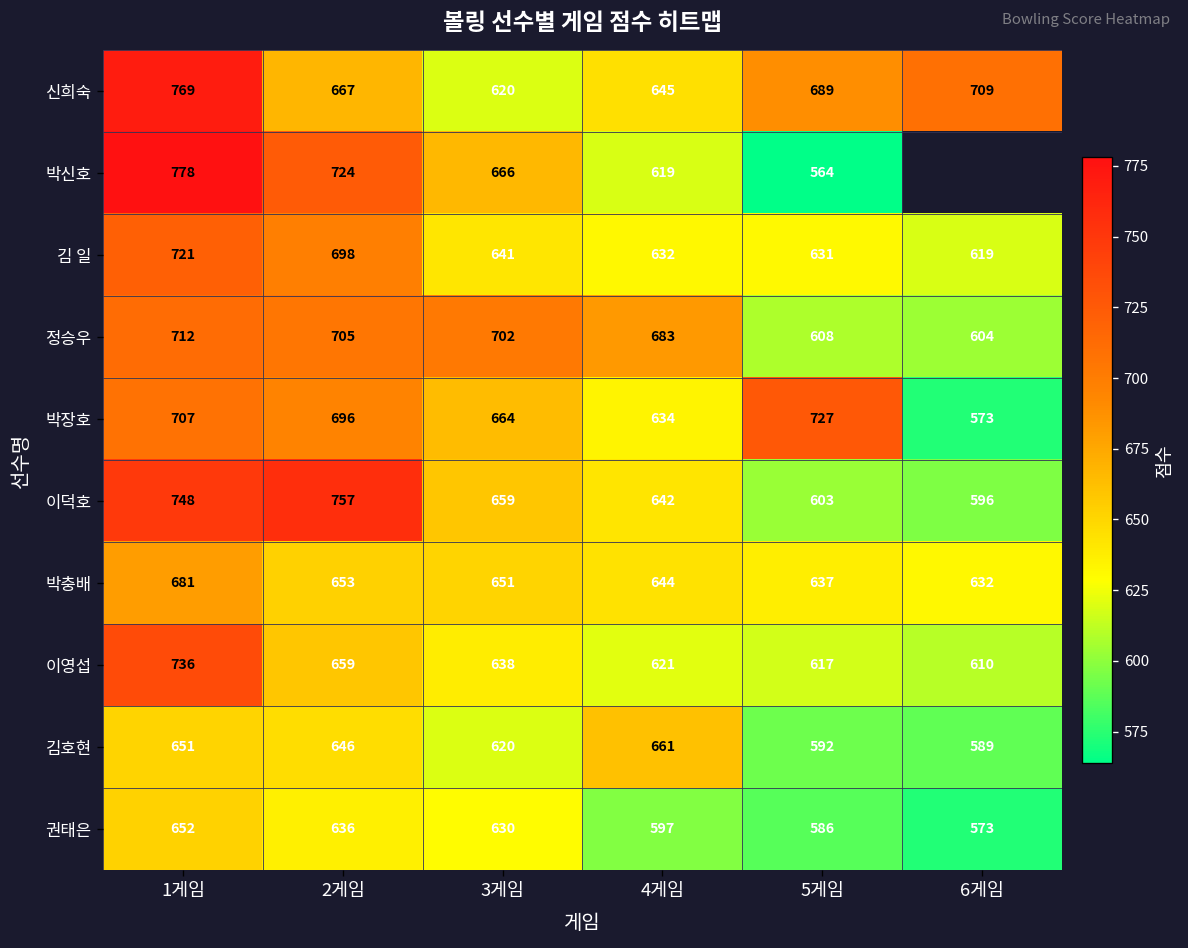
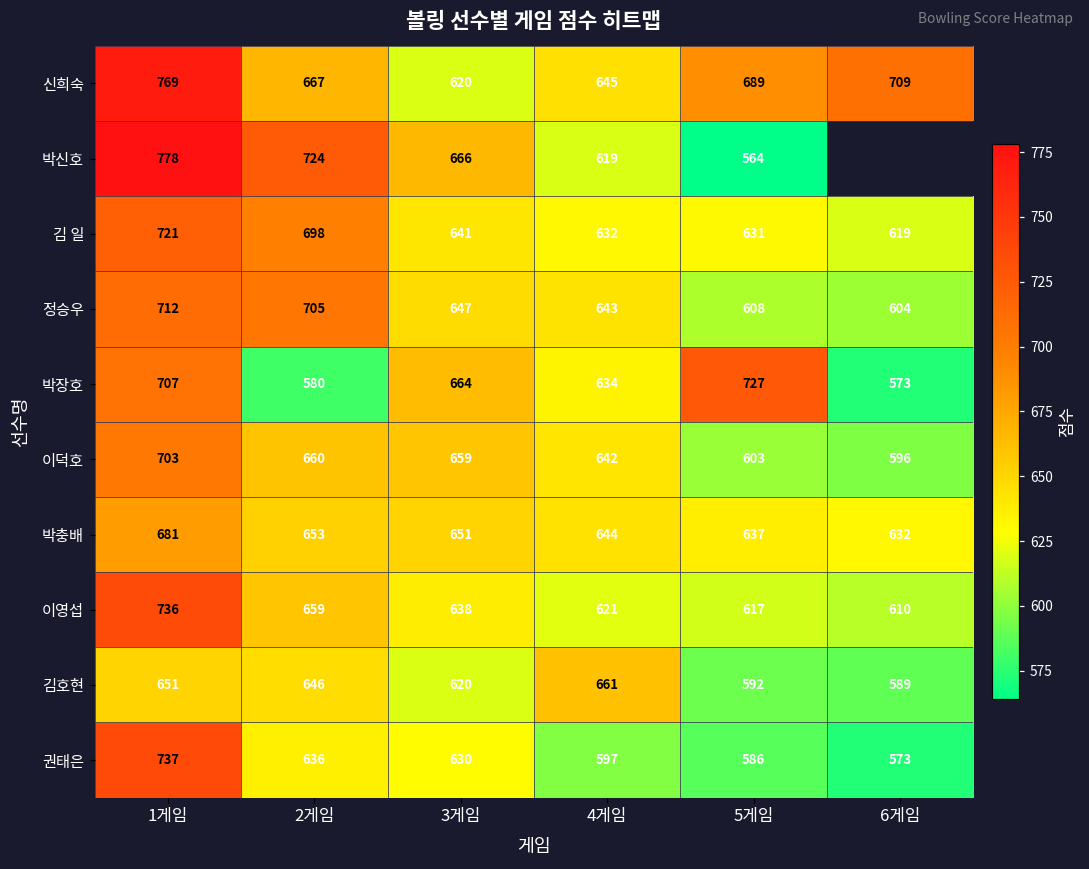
정승우, 3게임: 702 -> 647
정승우, 4게임: 683 -> 643
박장호, 2게임: 696 -> 580
이덕호, 1게임: 748 -> 703
이덕호, 2게임: 757 -> 660
권태은, 1게임: 652 -> 737
